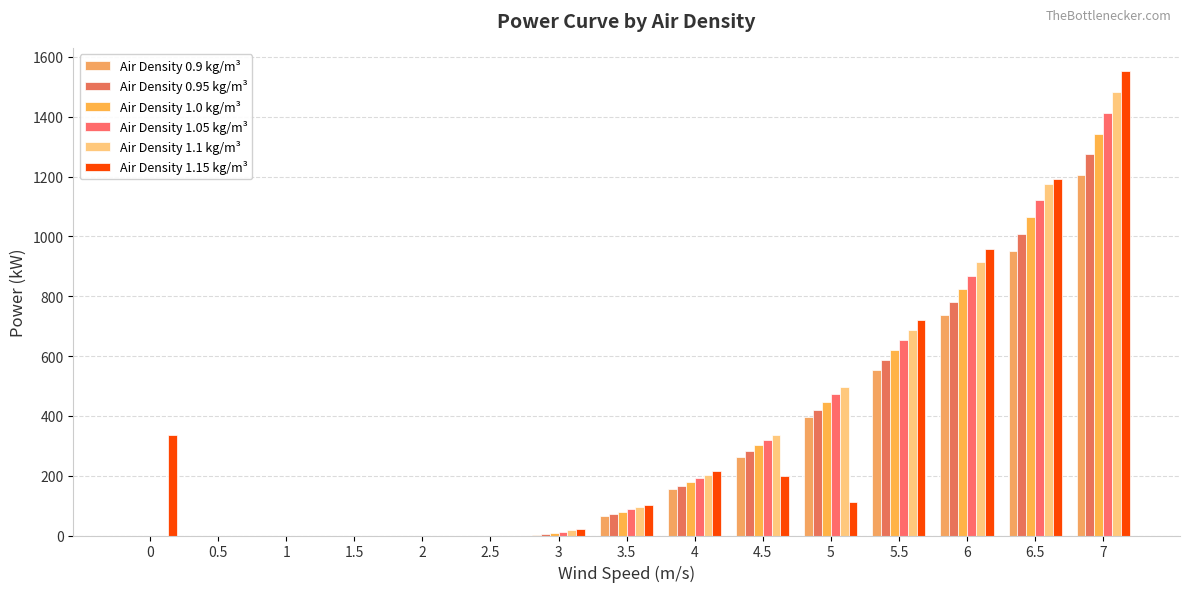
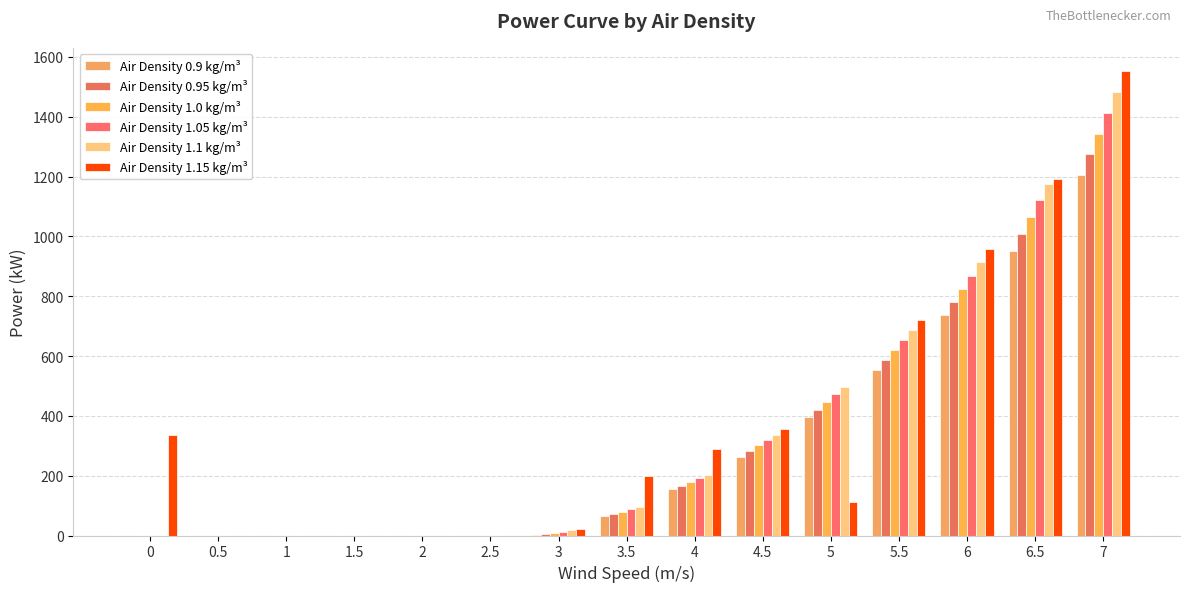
Air Density 1.15 kg/m³, 3.5: 100 -> 200
Air Density 1.15 kg/m³, 4: 220 -> 290
Air Density 1.15 kg/m³, 4.5: 200 -> 360
